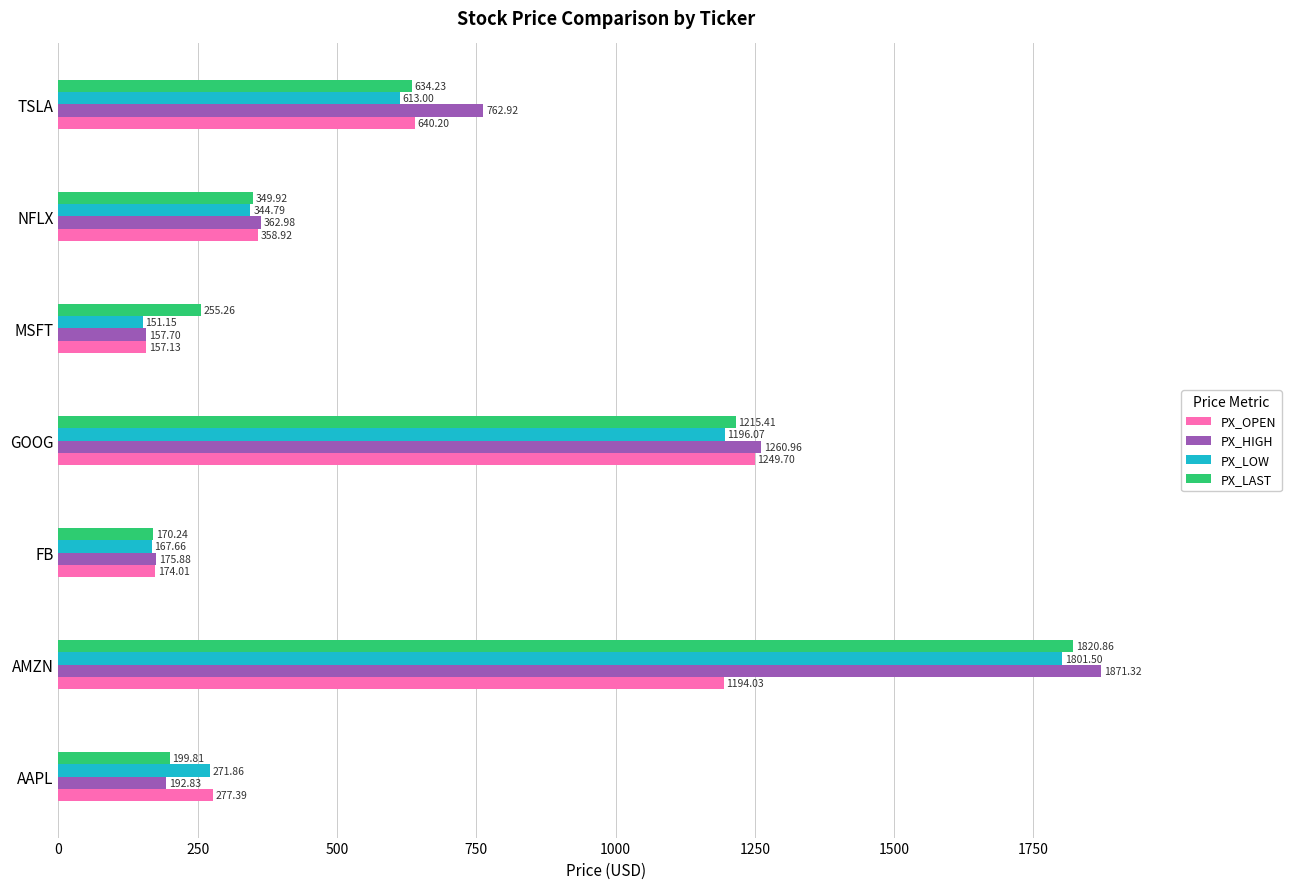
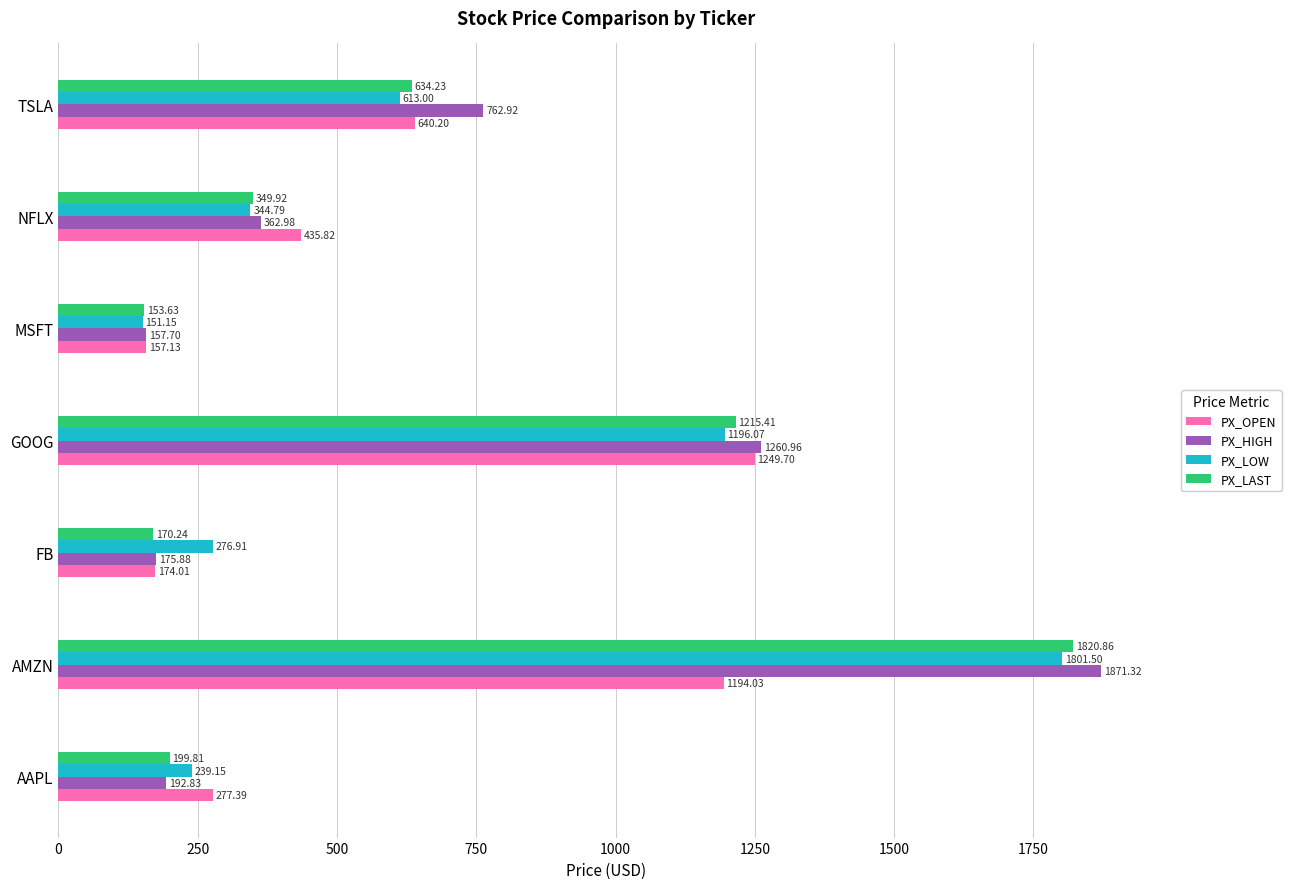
PX_OPEN, NFLX: 358.92 -> 435.82
PX_LAST, MSFT: 255.26 -> 153.63
PX_LOW, FB: 167.66 -> 276.91
PX_LOW, AAPL: 271.86 -> 239.15
